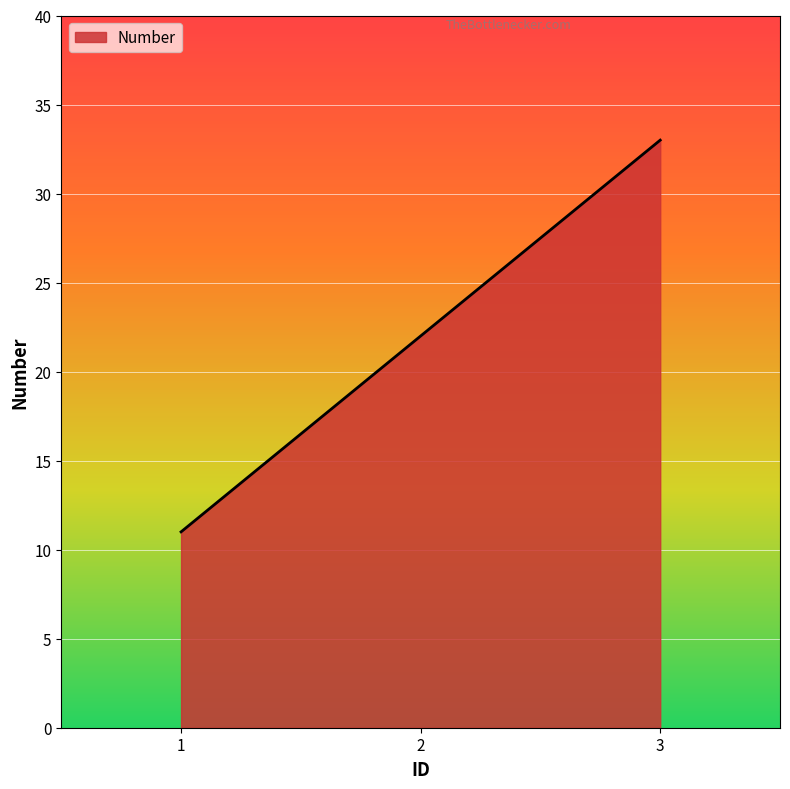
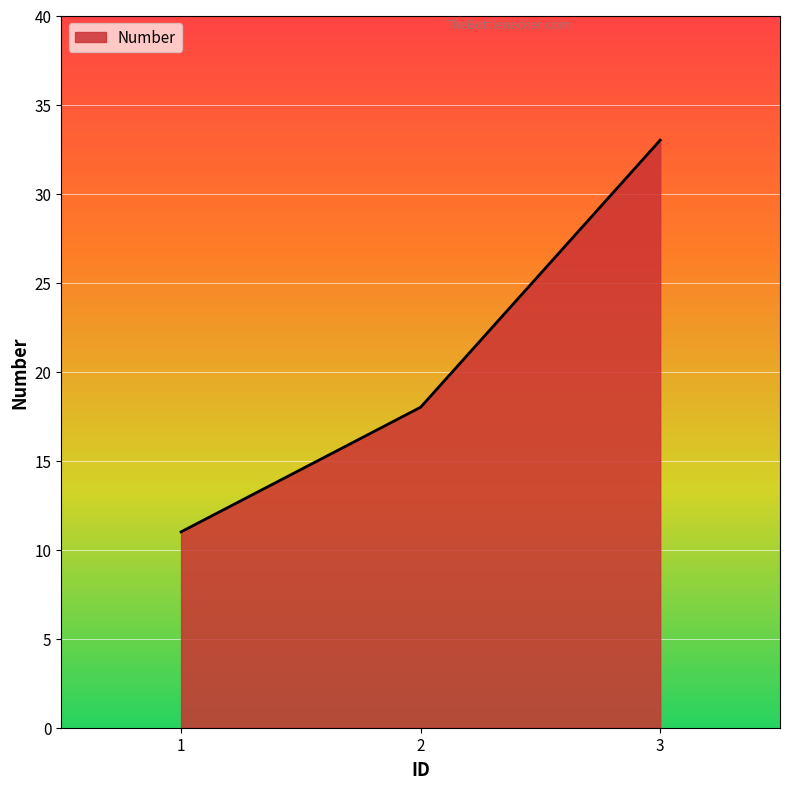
2: 22 -> 18
